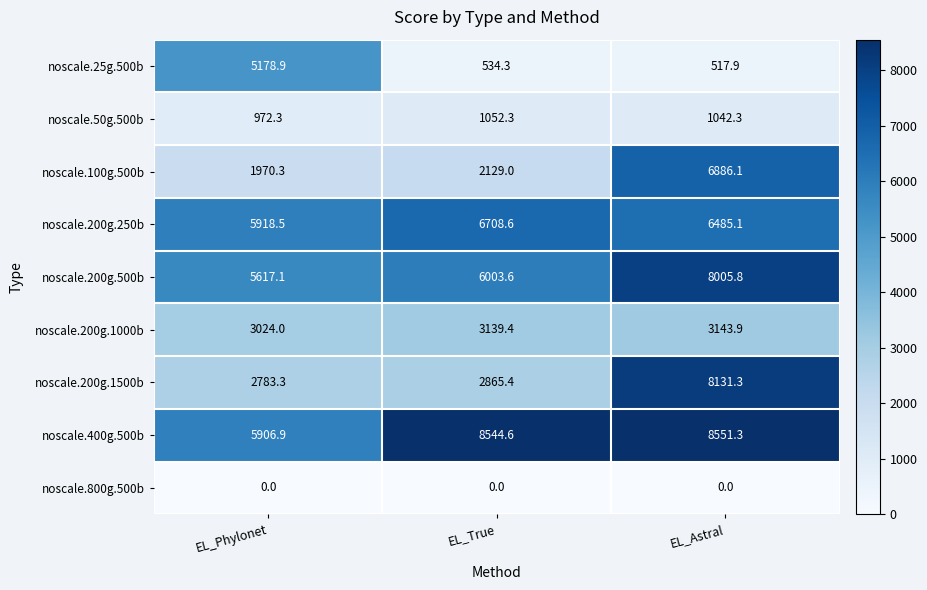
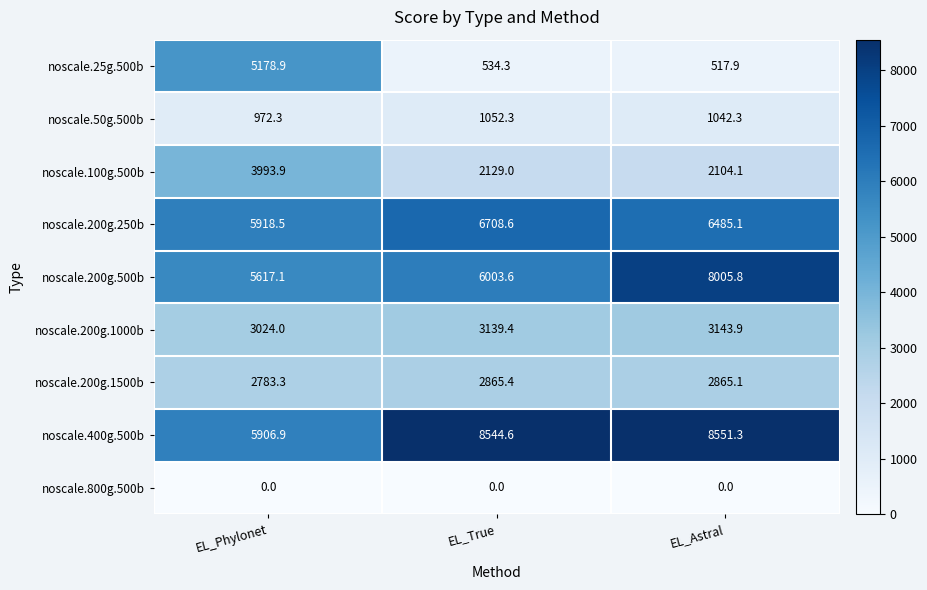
noscale.100g.500b, EL_Phylonet: 1970.3 -> 3993.9
noscale.100g.500b, EL_Astral: 6886.1 -> 2104.1
noscale.200g.1500b, EL_Astral: 8131.3 -> 2865.1
